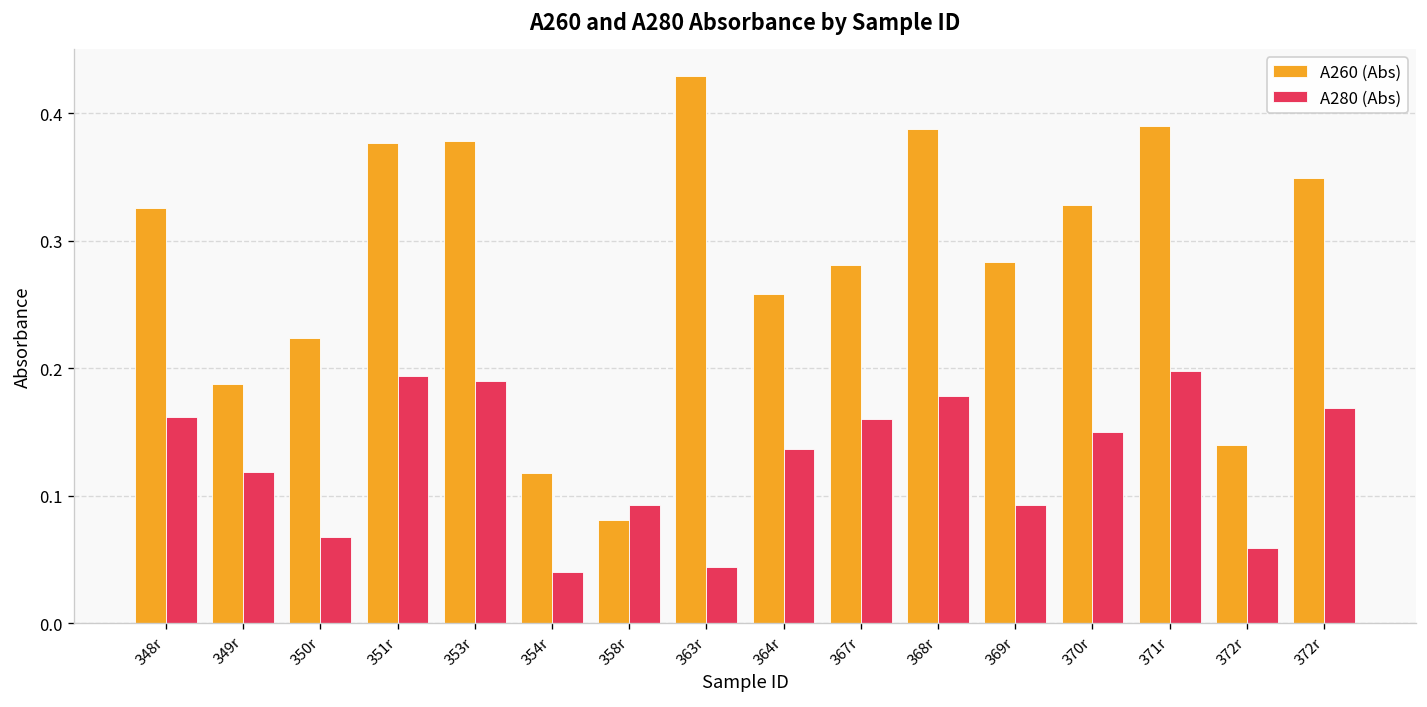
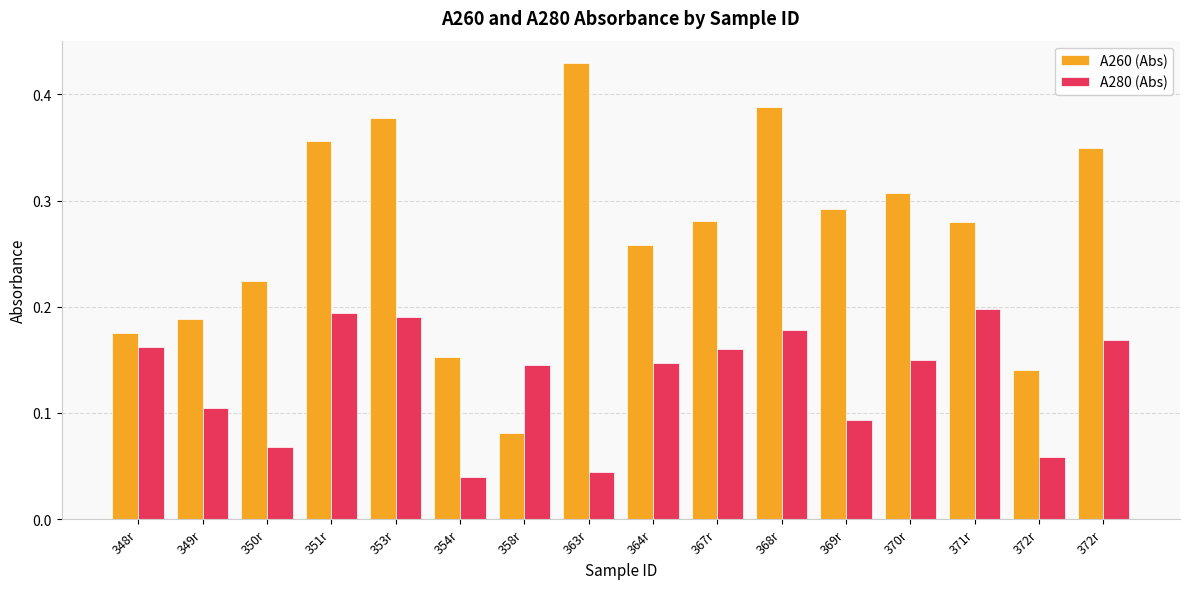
A260 (Abs), 348r: 0.326 -> 0.175
A280 (Abs), 349r: 0.119 -> 0.105
A260 (Abs), 351r: 0.377 -> 0.356
A260 (Abs), 354r: 0.118 -> 0.153
A280 (Abs), 358r: 0.093 -> 0.145
A280 (Abs), 364r: 0.137 -> 0.147
A260 (Abs), 369r: 0.283 -> 0.292
A260 (Abs), 370r: 0.328 -> 0.307
A260 (Abs), 371r: 0.39 -> 0.28
